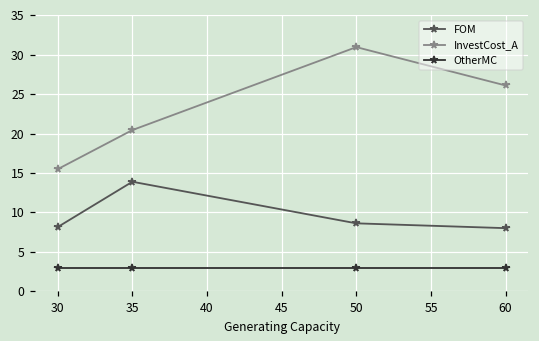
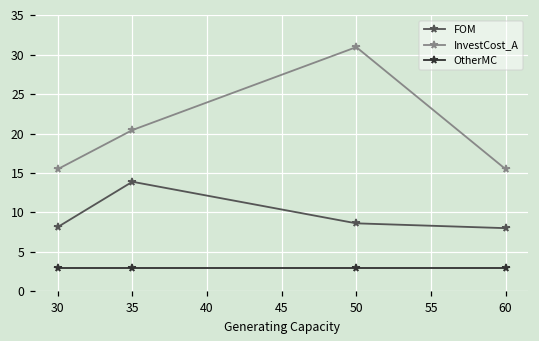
InvestCost_A, 60: 26 -> 15
